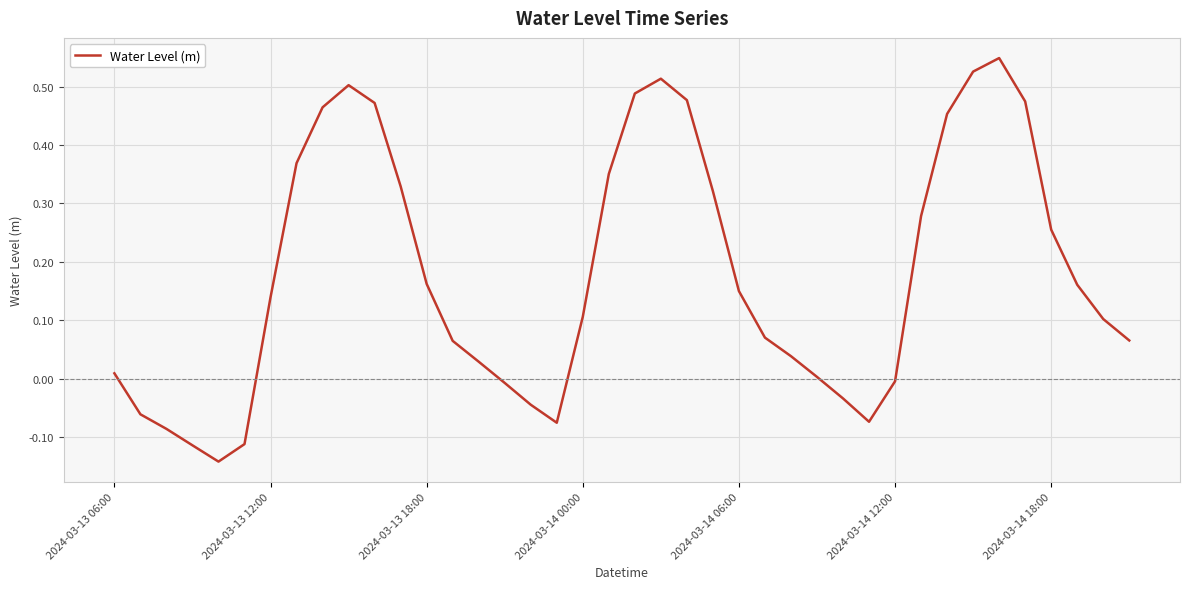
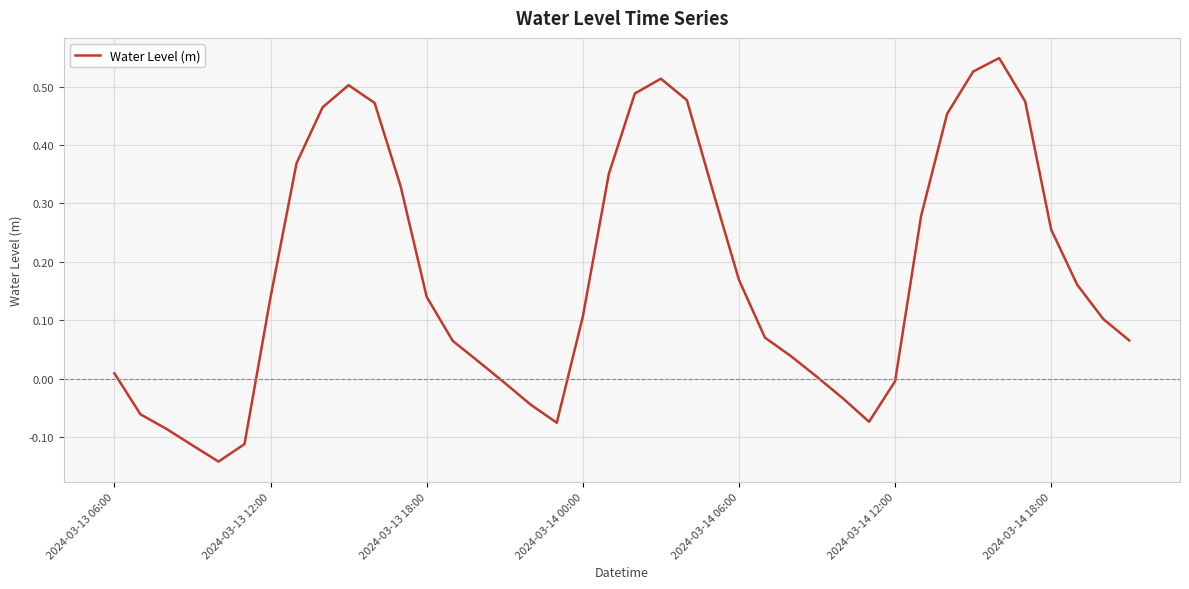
2024-03-13 18:00: 0.16 -> 0.14
2024-03-14 06:00: 0.15 -> 0.17
